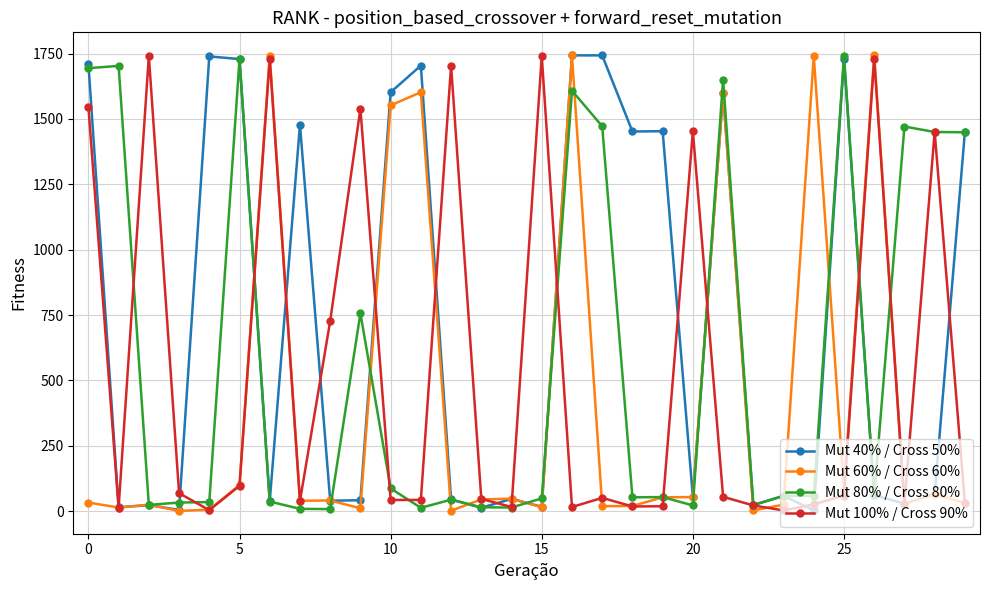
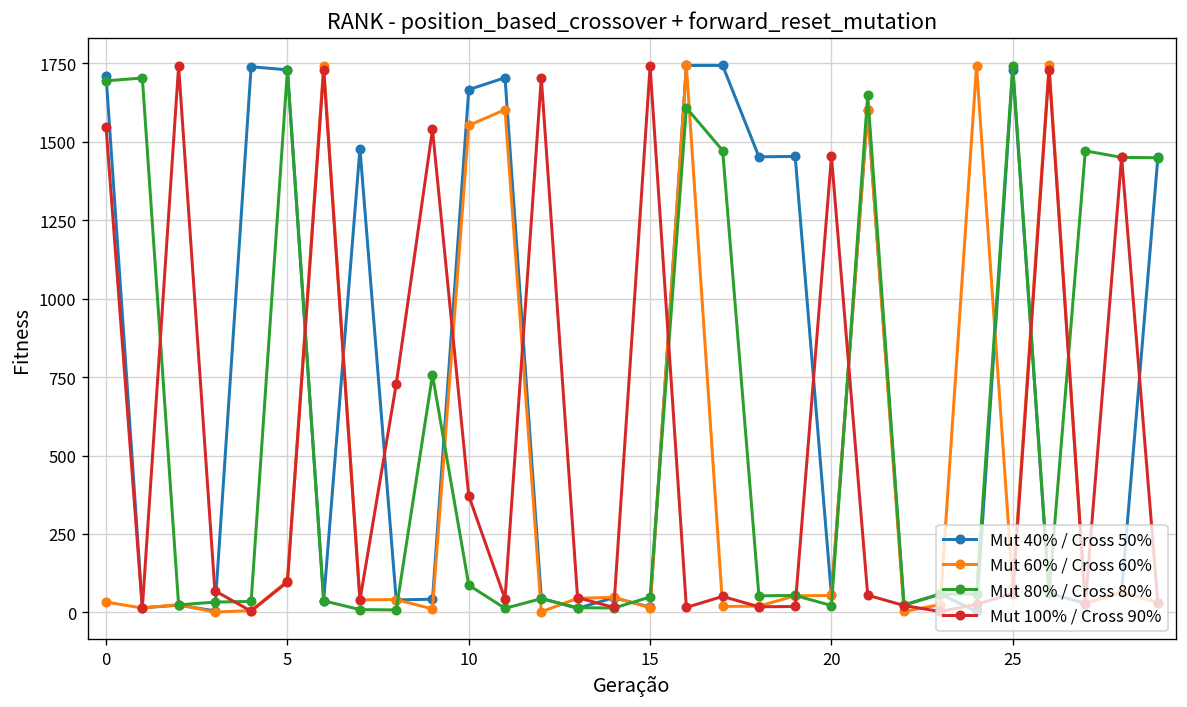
Mut 40% / Cross 50%, 10: 1600 -> 1670
Mut 100% / Cross 90%, 10: 40 -> 370
